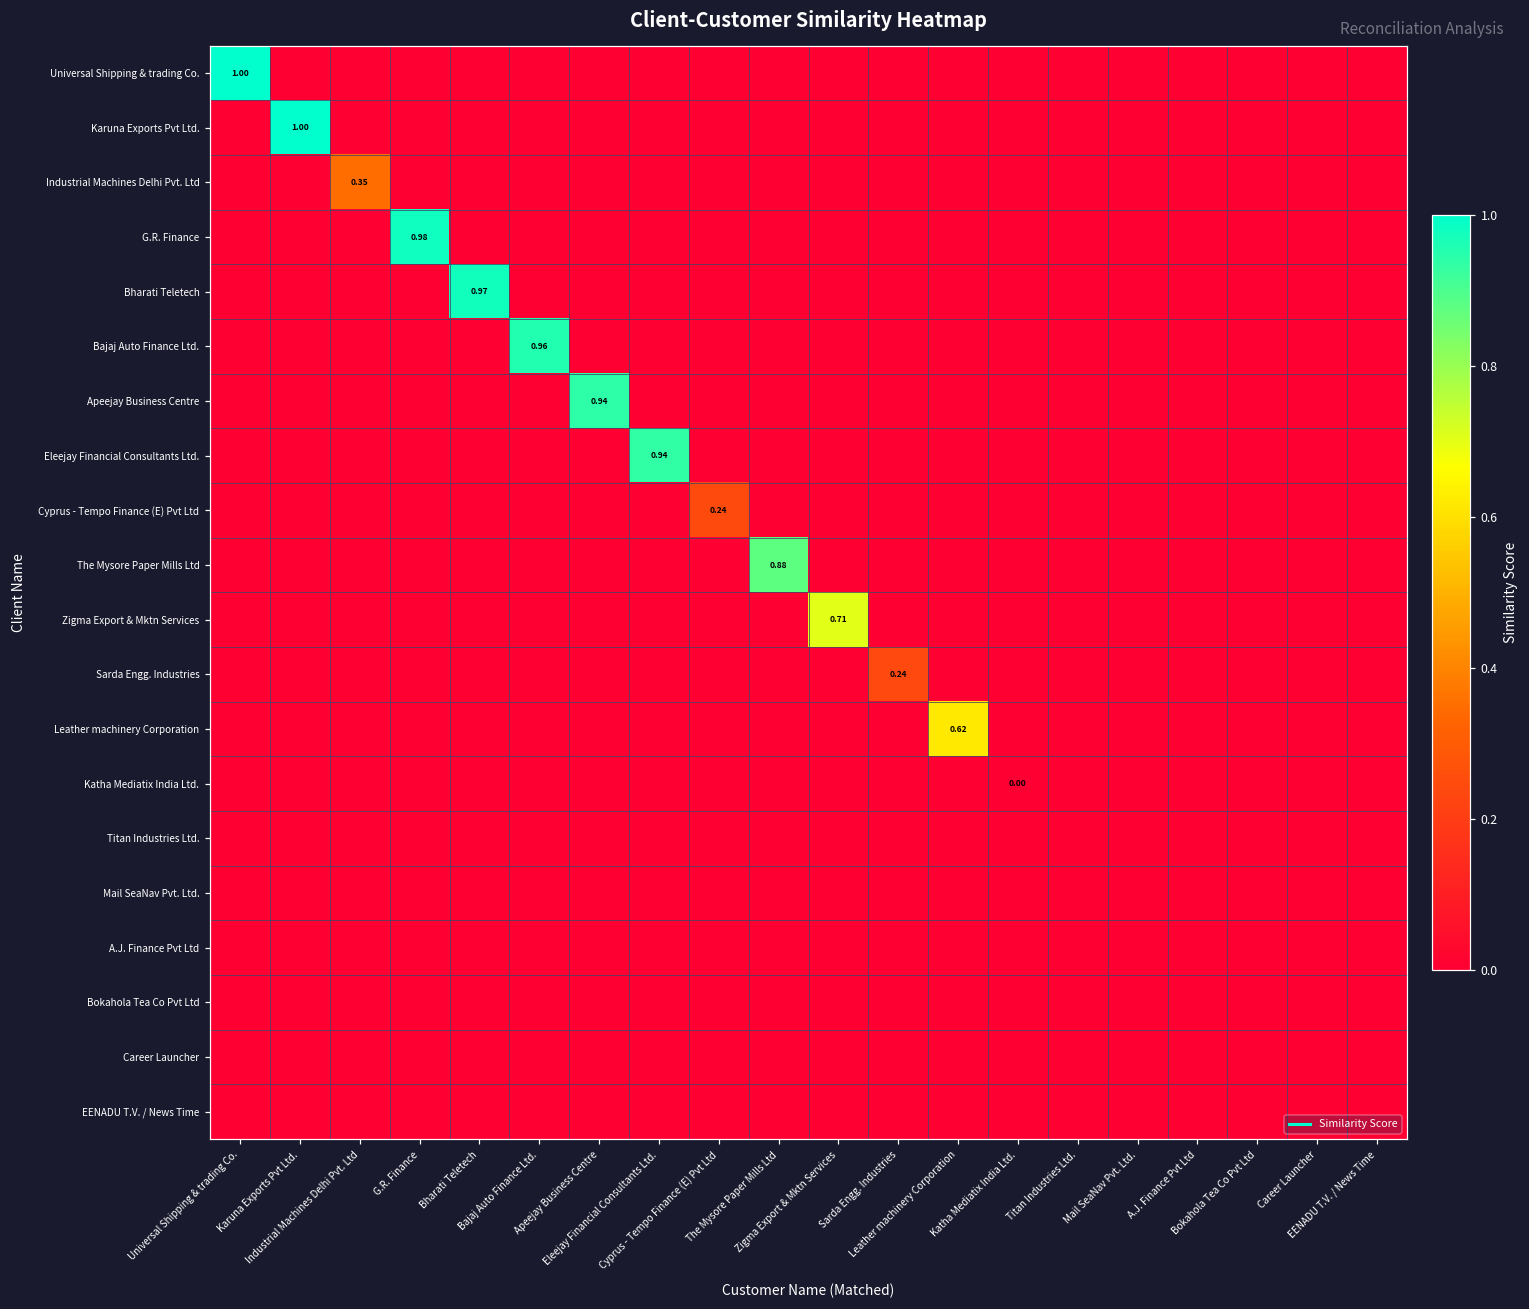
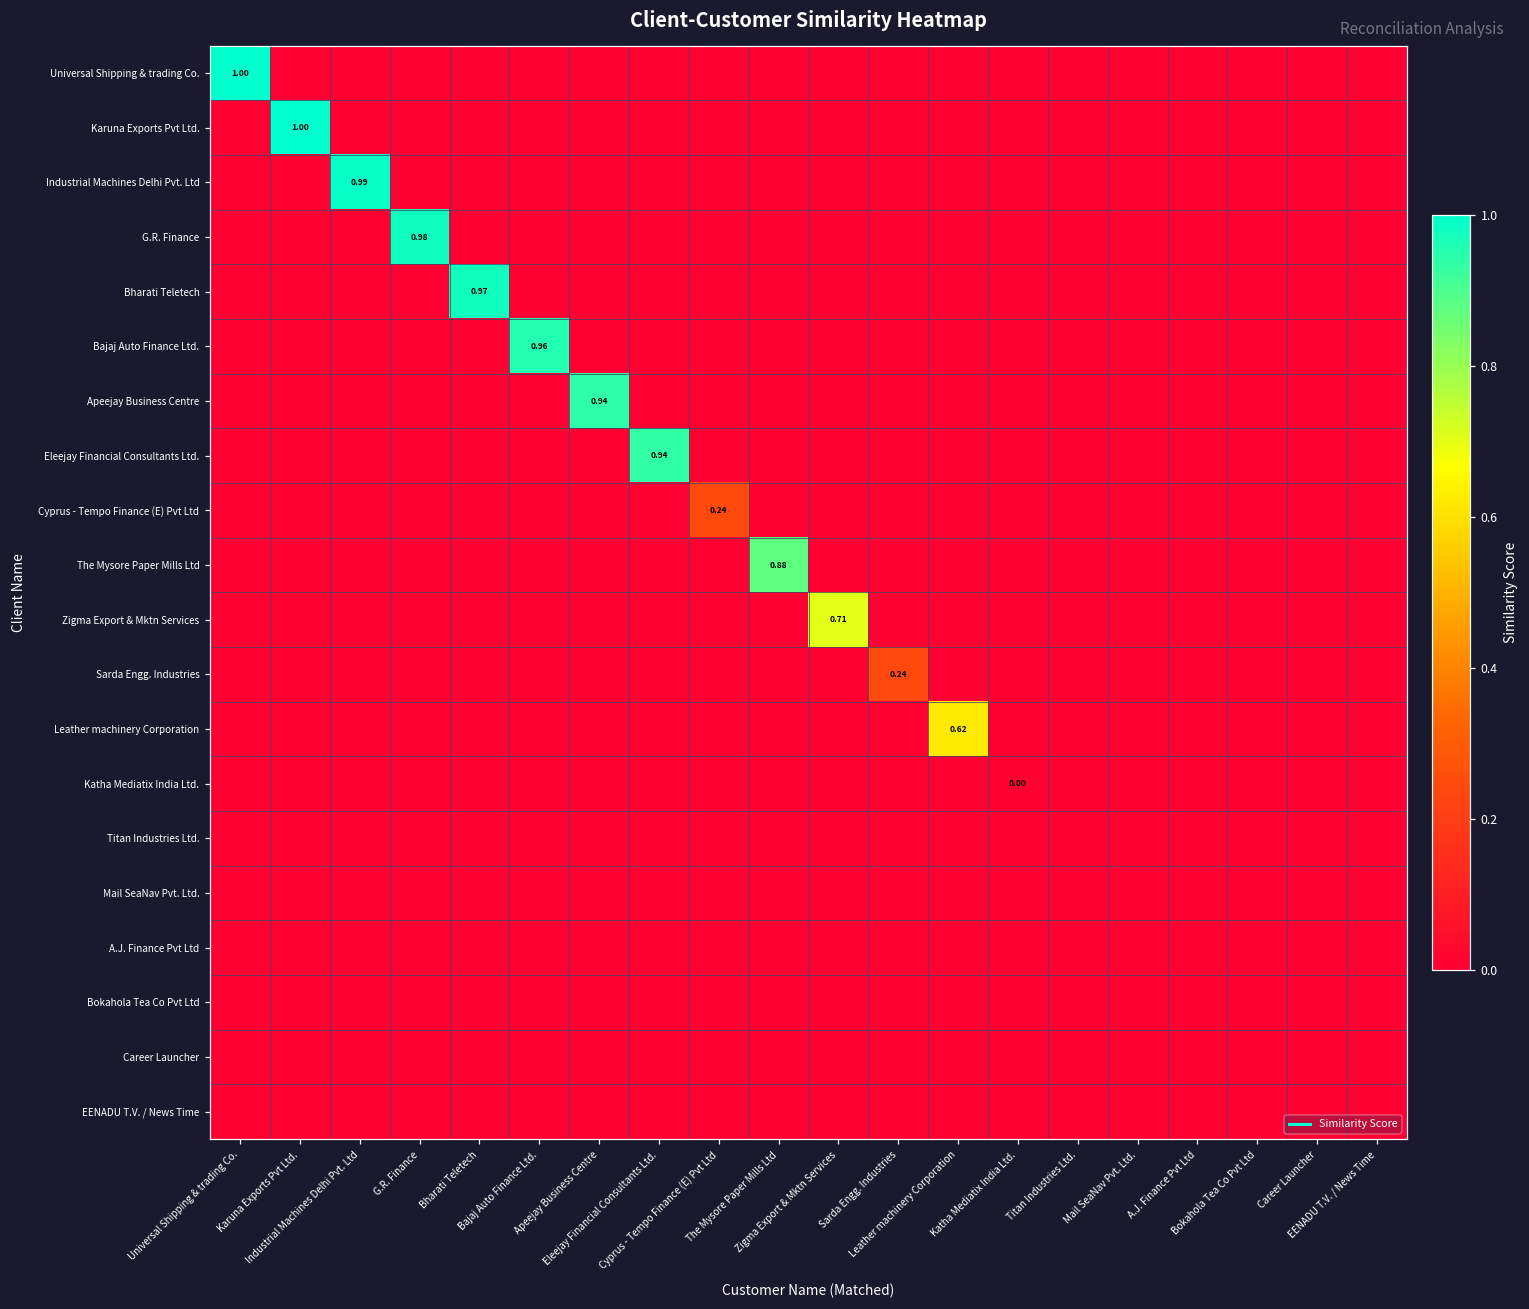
Industrial Machines Delhi Pvt. Ltd, Industrial Machines Delhi Pvt. Ltd: 0.35 -> 0.99
